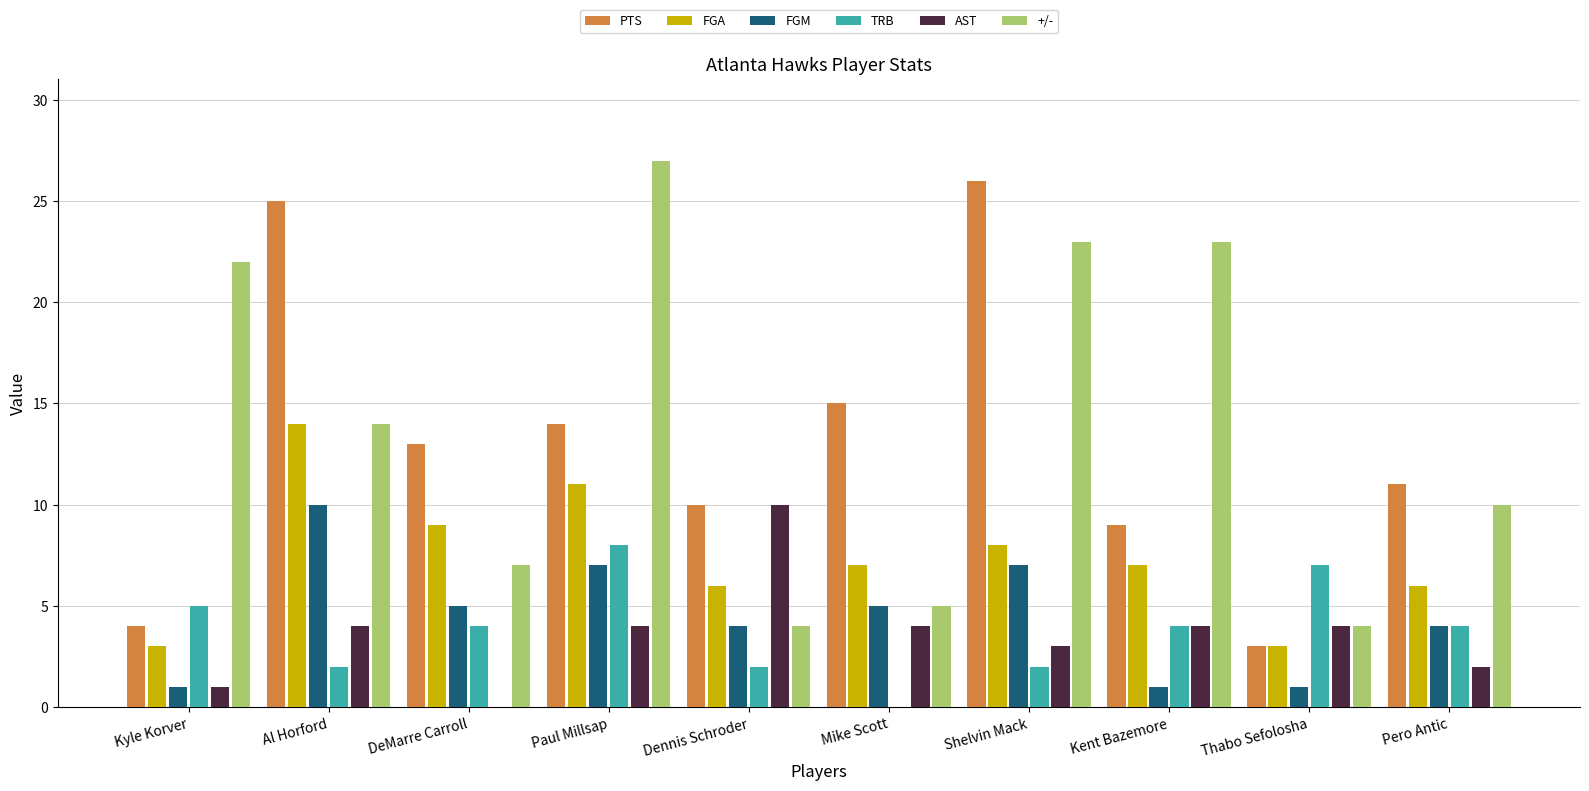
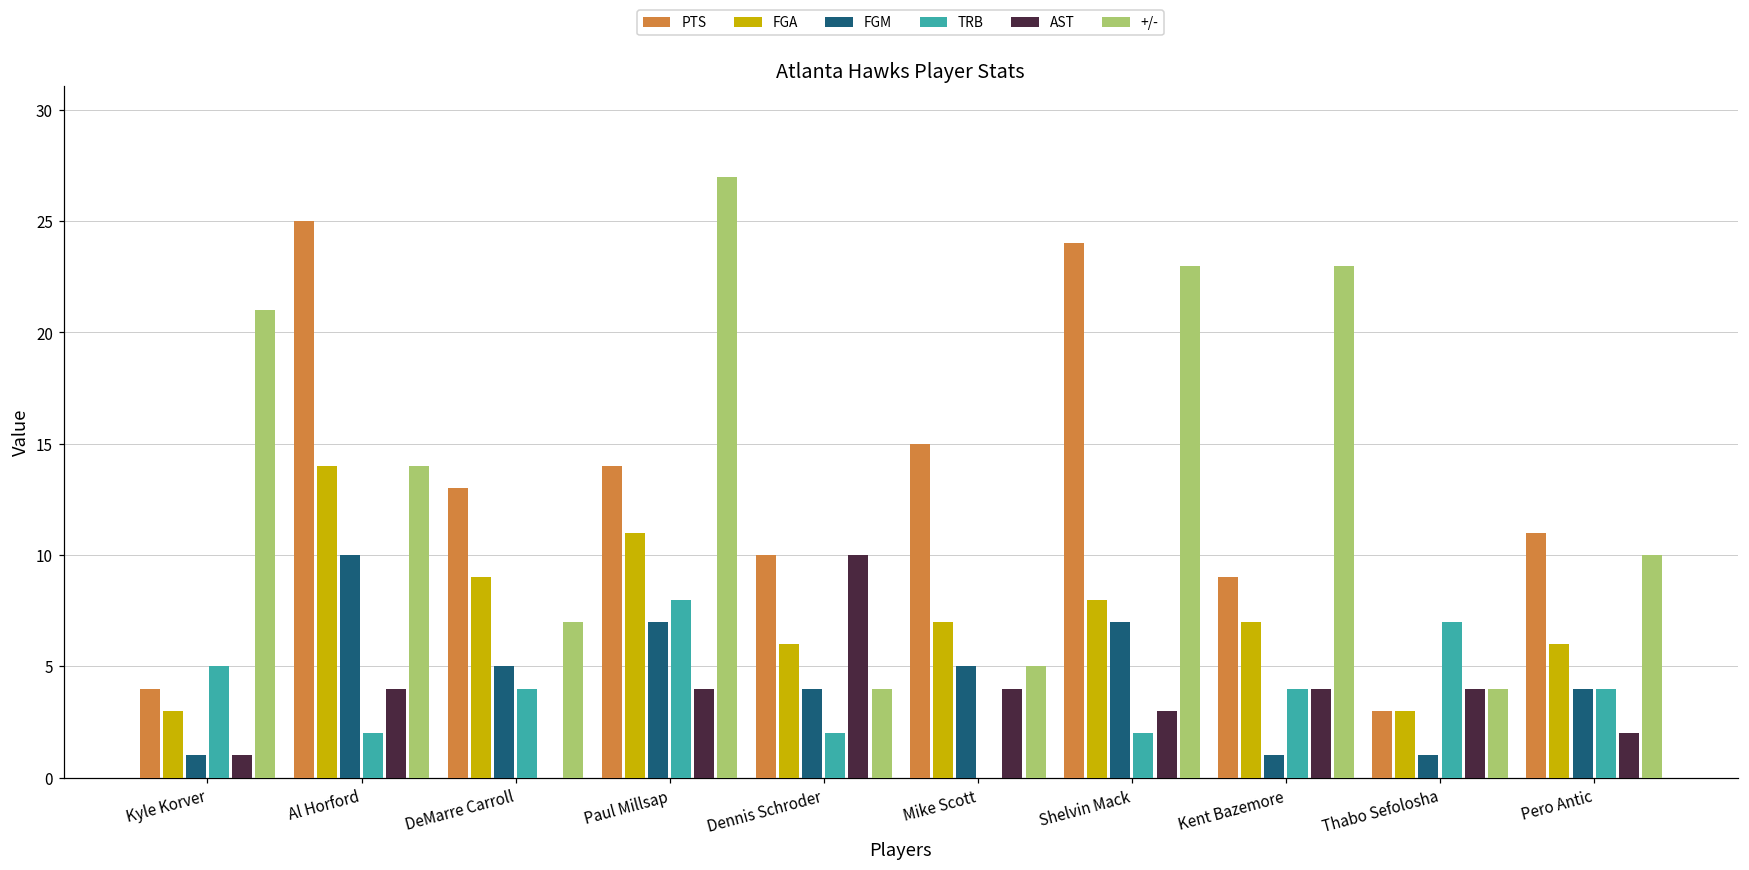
+/-, Kyle Korver: 22 -> 21
PTS, Shelvin Mack: 26 -> 24
